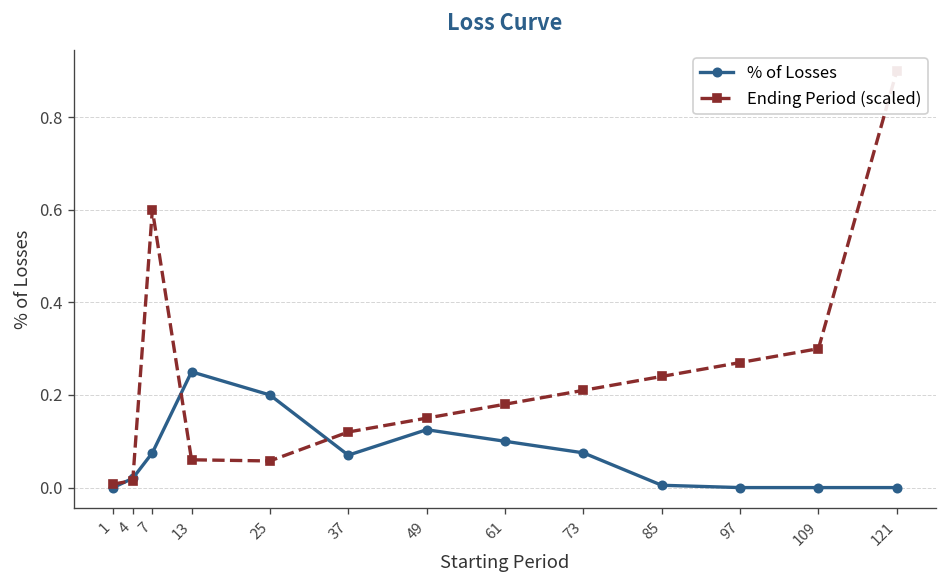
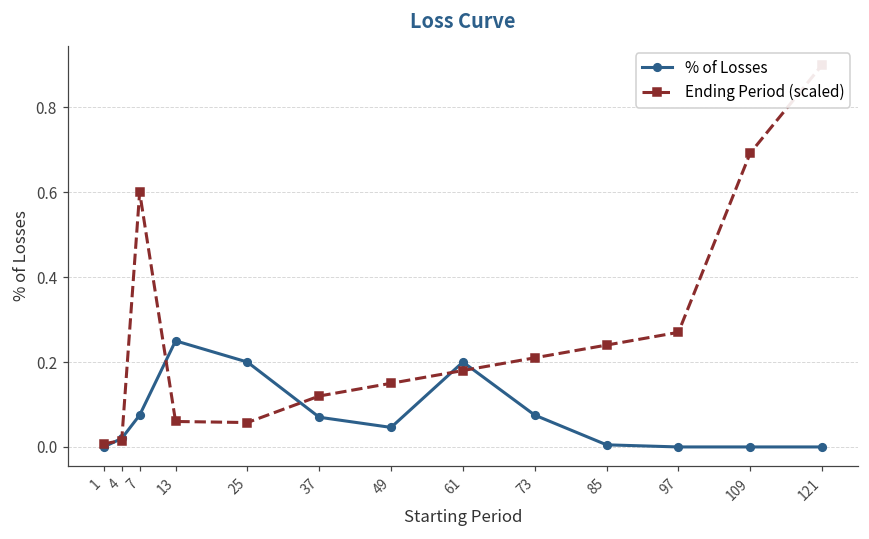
% of Losses, 49: 0.13 -> 0.05
% of Losses, 61: 0.1 -> 0.2
Ending Period (scaled), 109: 0.30 -> 0.69
